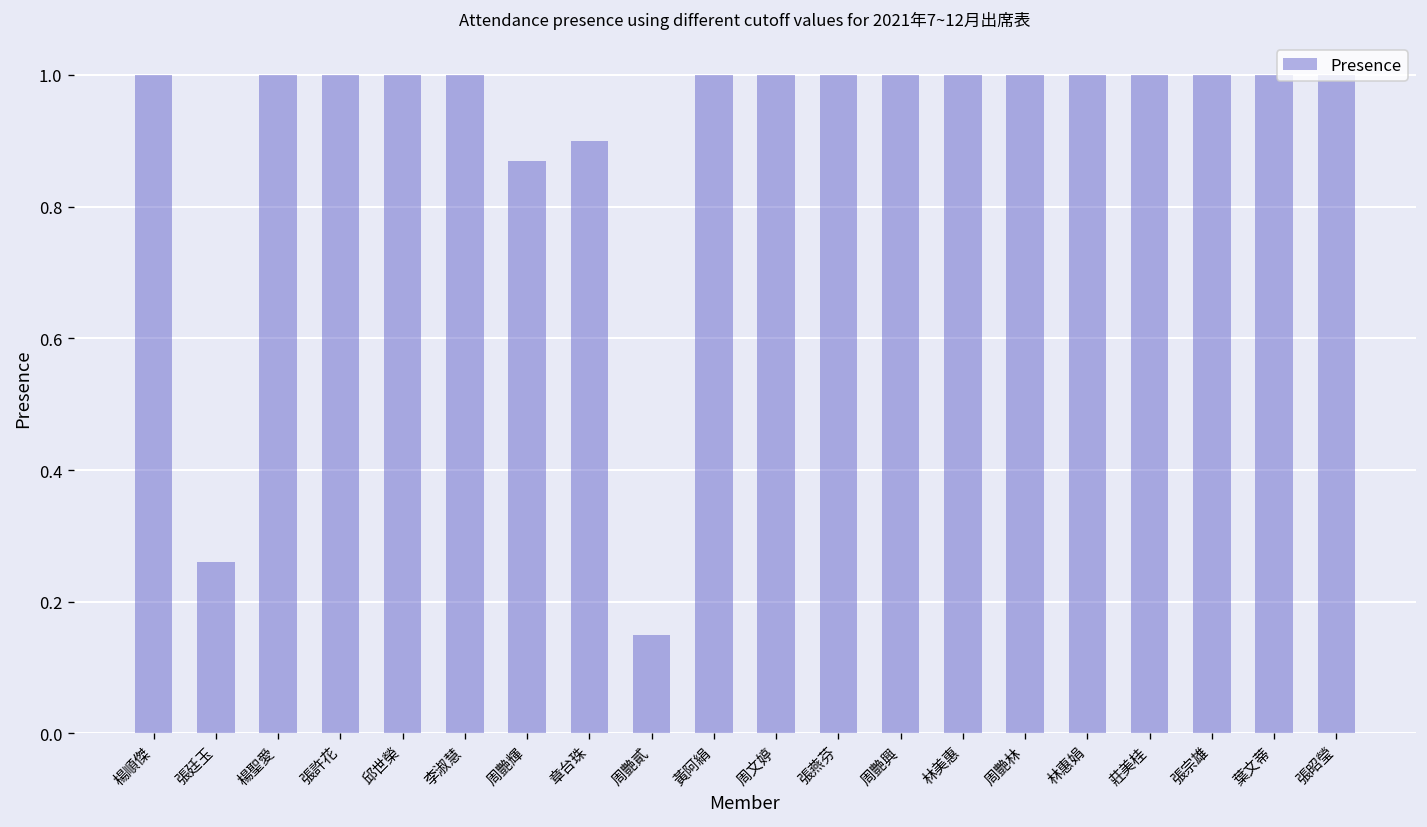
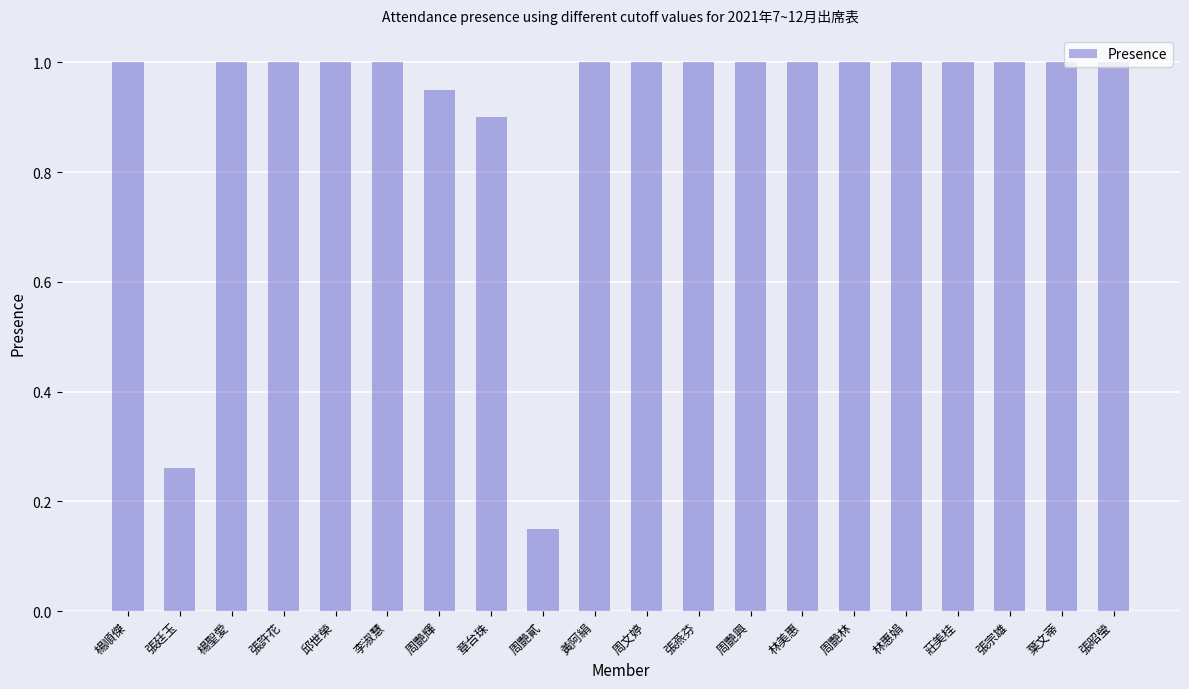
周艷輝: 0.87 -> 0.95
